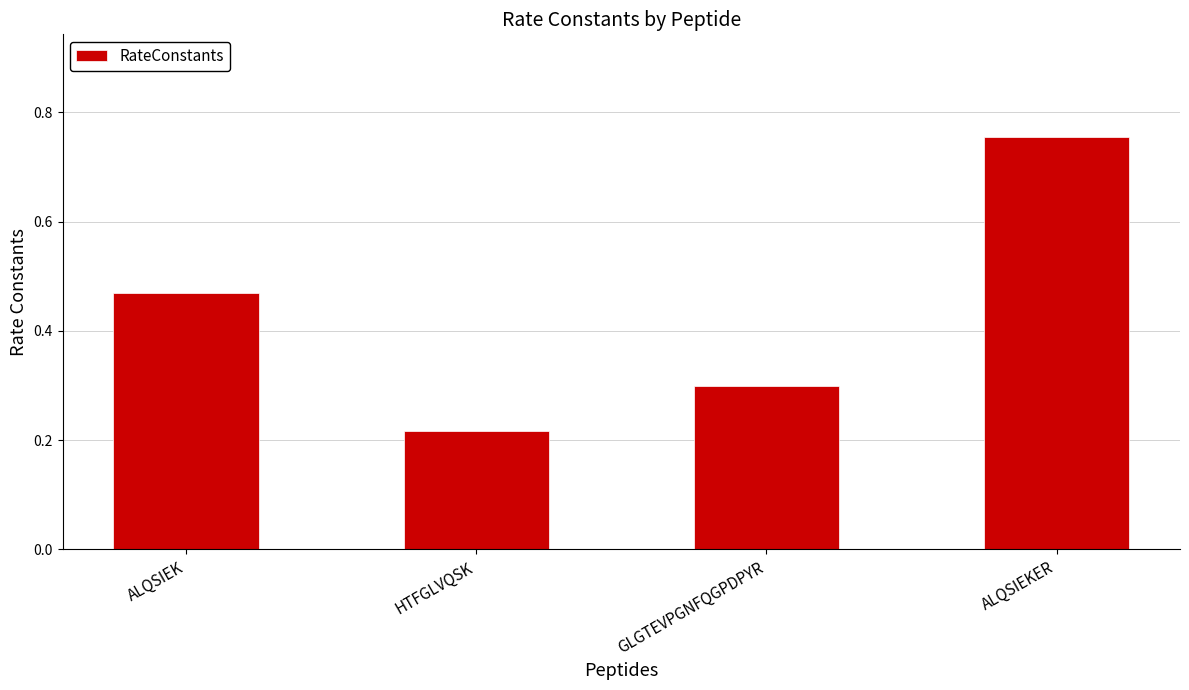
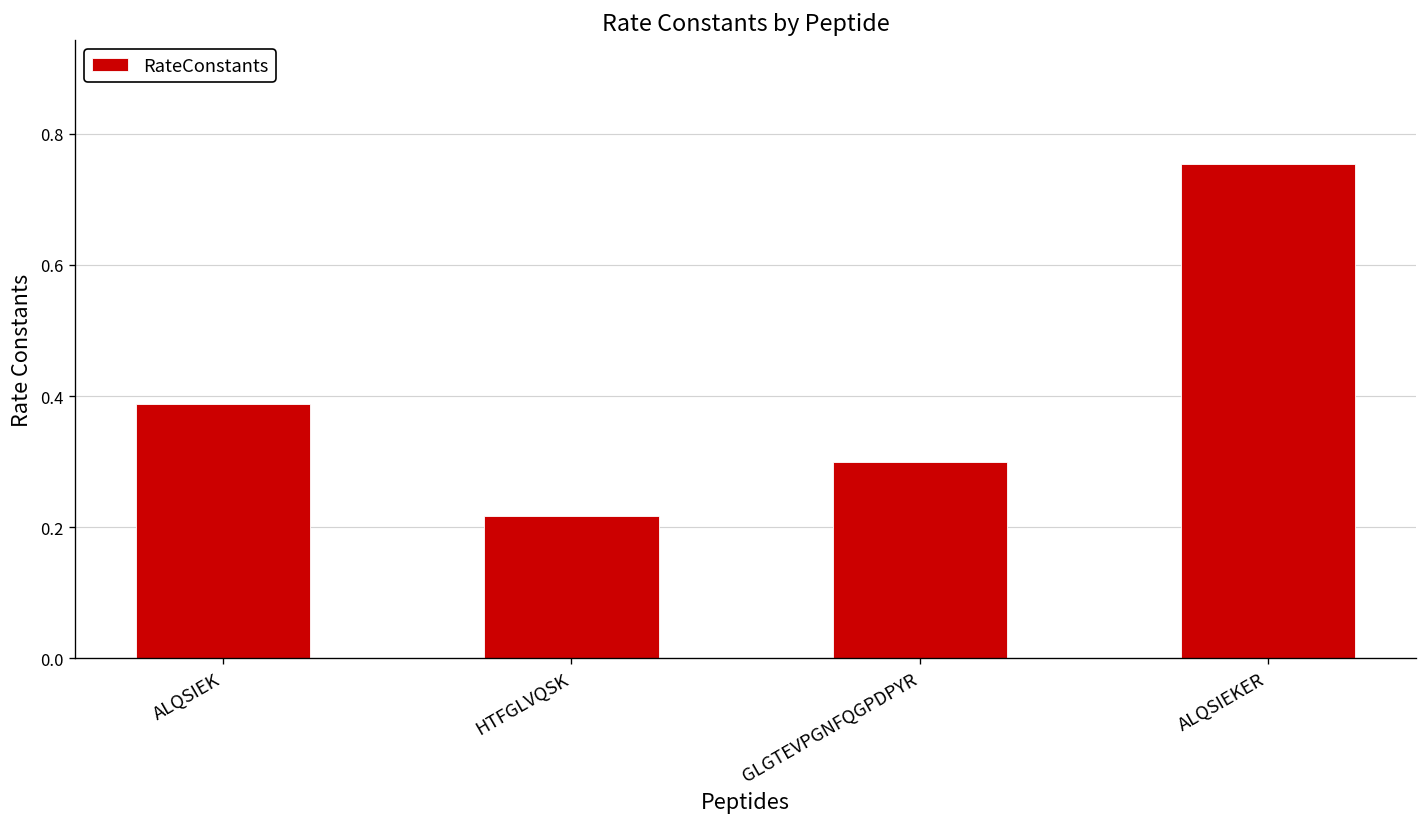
ALQSIEK: 0.47 -> 0.39
